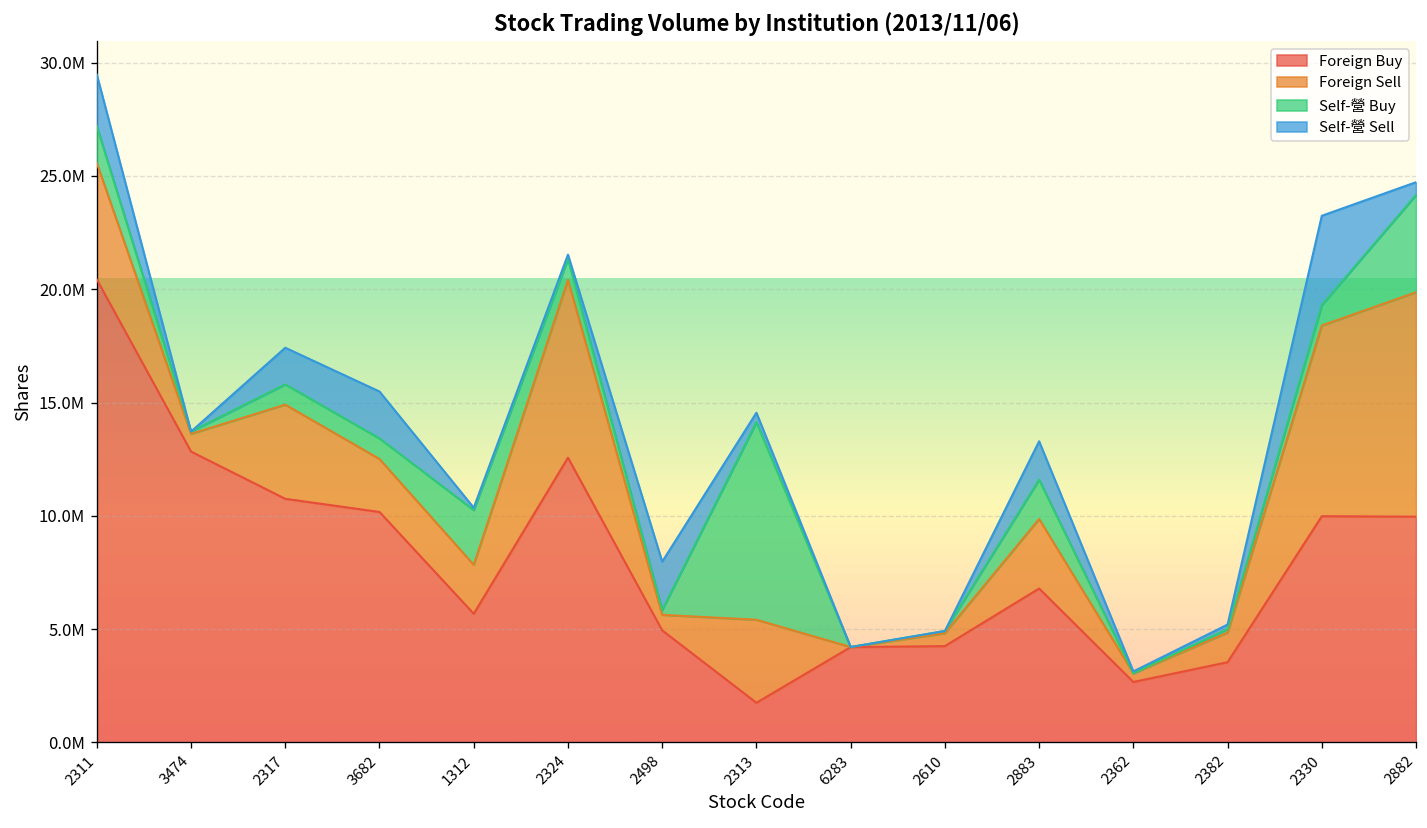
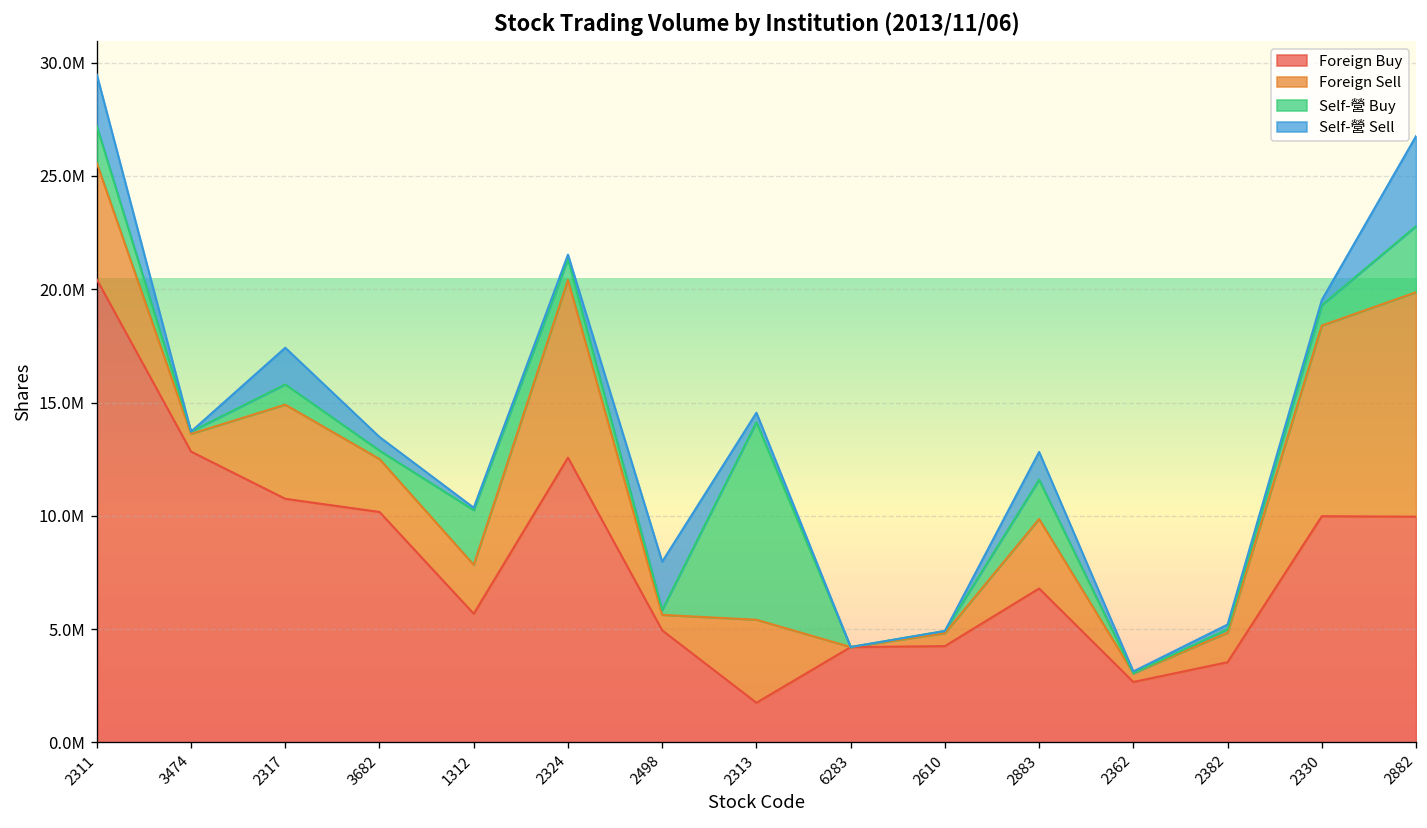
Self-營 Buy, 3682: 900000 -> 400000
Self-營 Sell, 3682: 2100000 -> 600000
Self-營 Sell, 2883: 1700000 -> 1200000
Self-營 Sell, 2330: 3900000 -> 200000
Self-營 Buy, 2882: 4300000 -> 2900000
Self-營 Sell, 2882: 600000 -> 4000000
